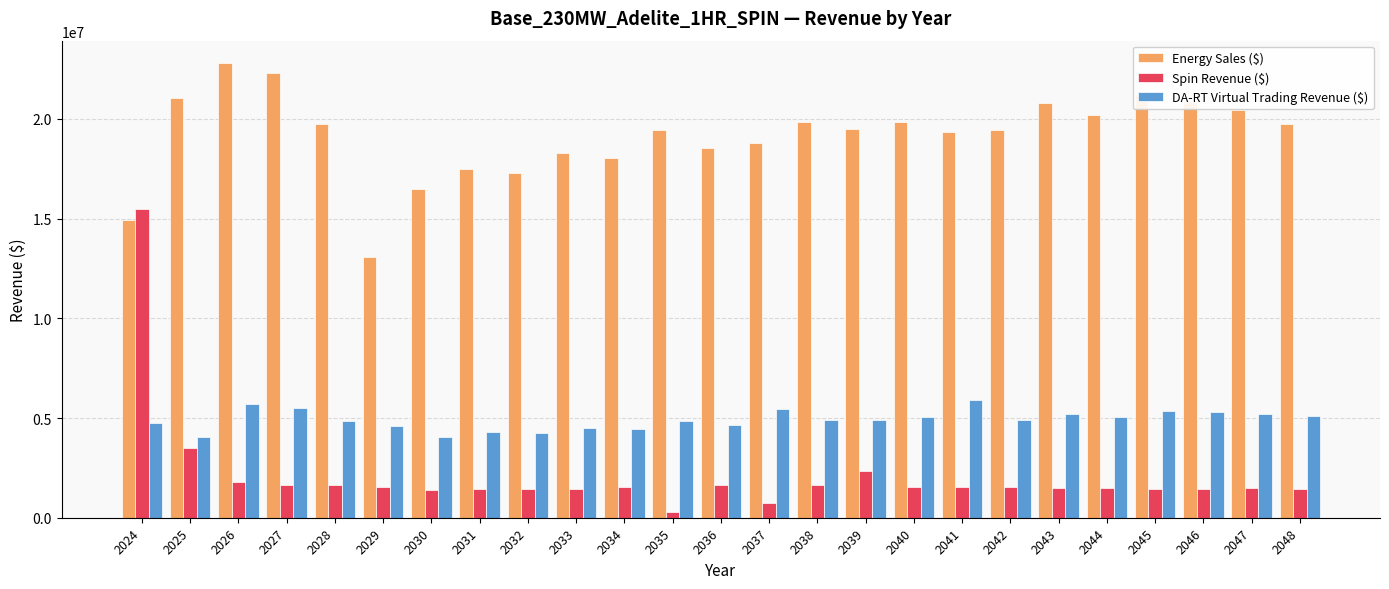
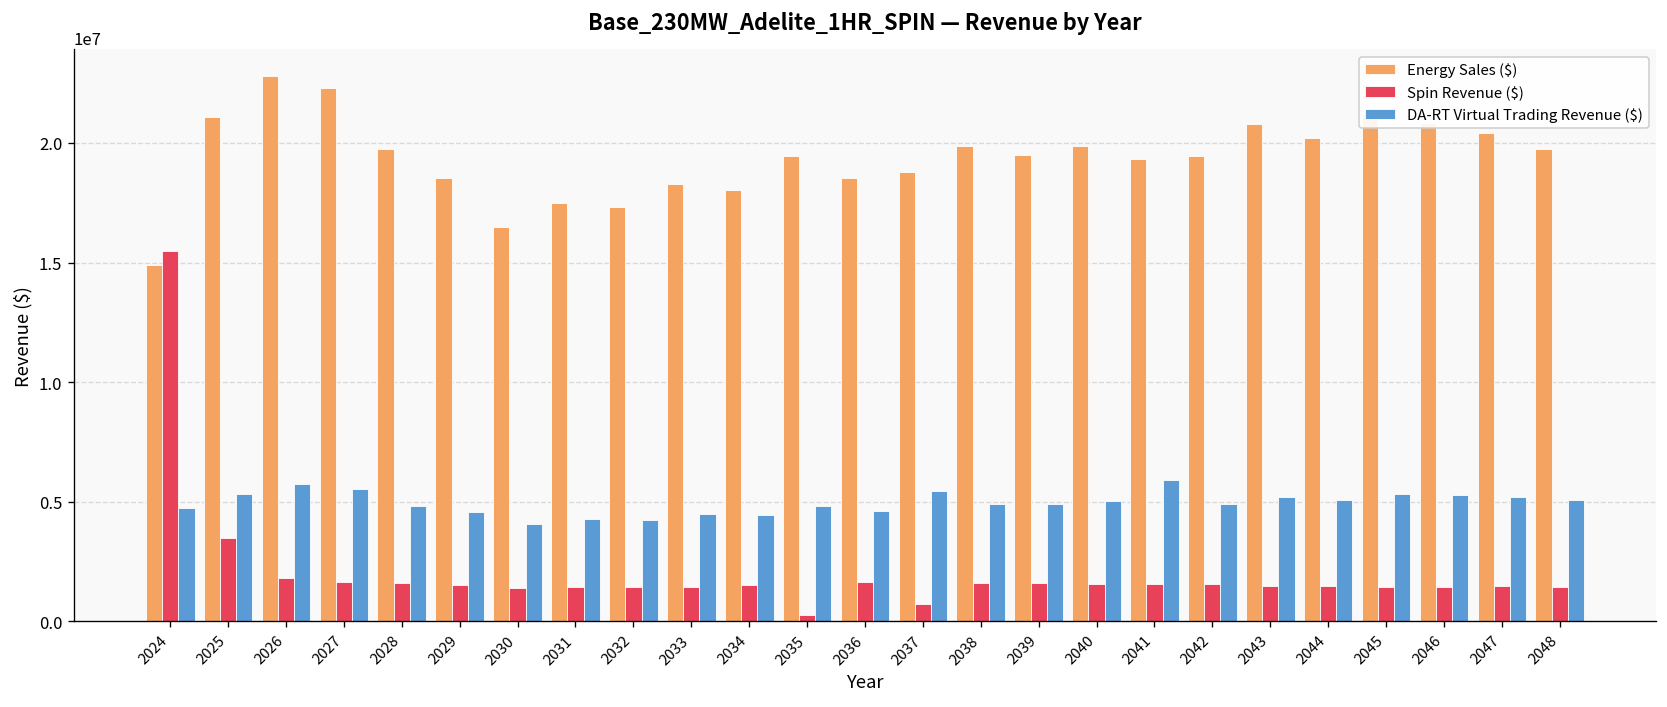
DA-RT Virtual Trading Revenue ($), 2025: 4100000 -> 5300000
Energy Sales ($), 2029: 13100000 -> 18500000
Spin Revenue ($), 2039: 2300000 -> 1600000
